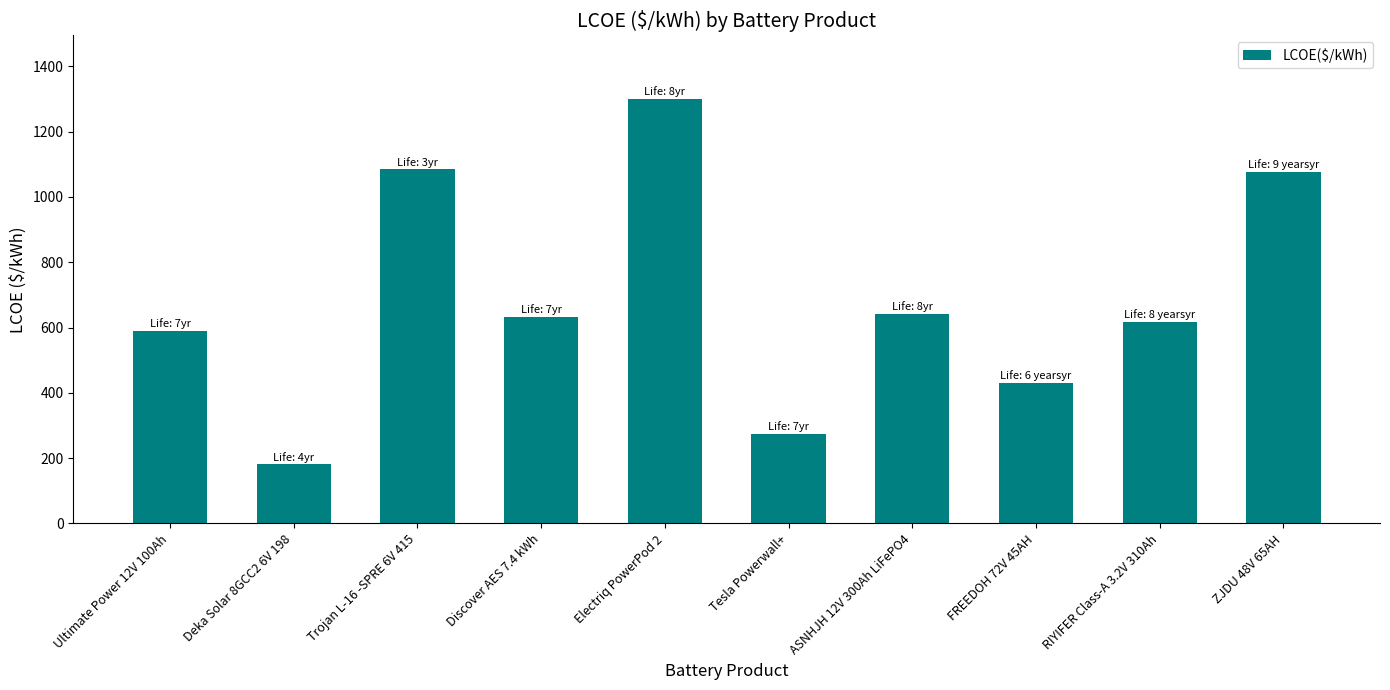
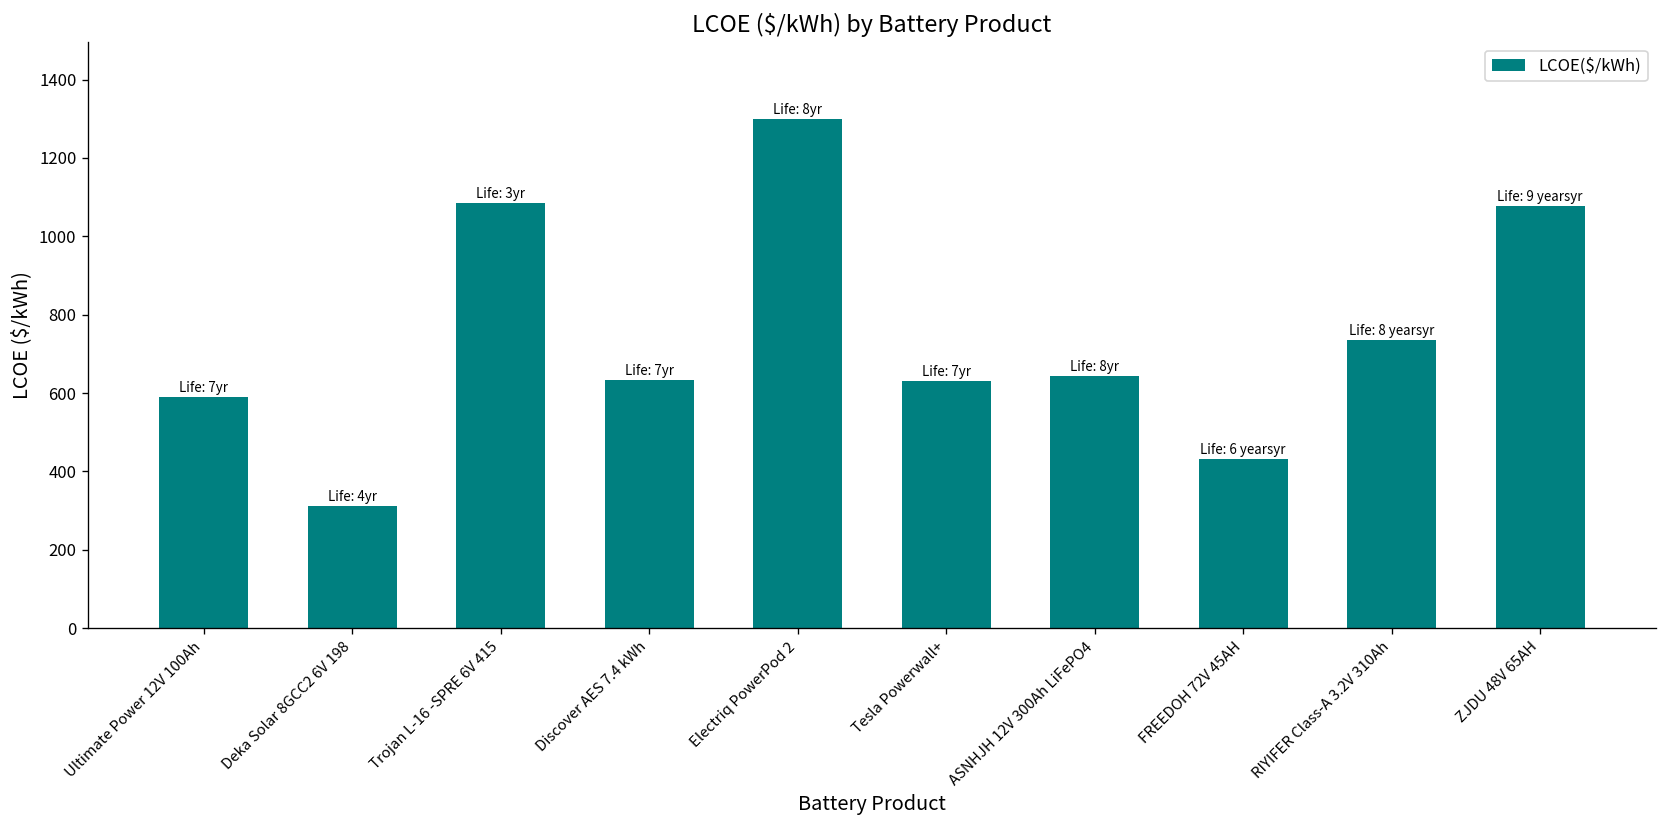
Deka Solar 8GCC2 6V 198: 180 -> 310
Tesla Powerwall+: 270 -> 630
RIYIFER Class-A 3.2V 310Ah: 620 -> 740
